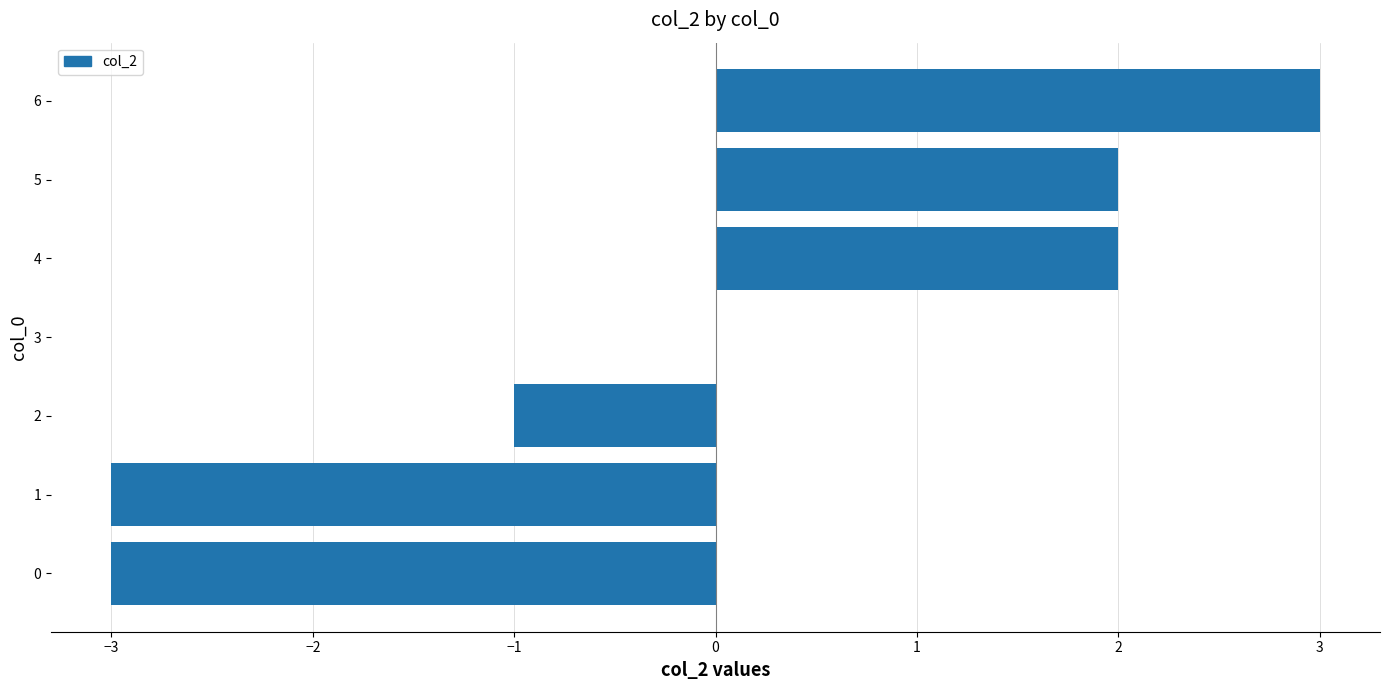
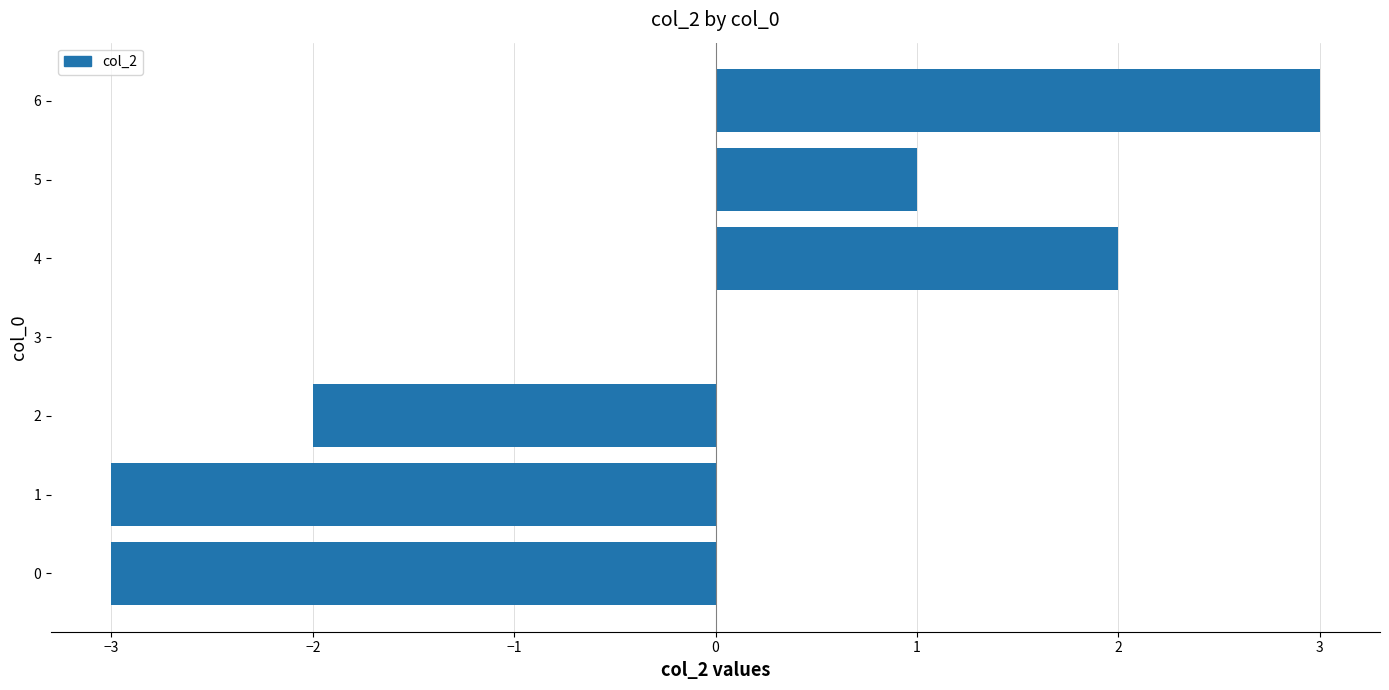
5: 2 -> 1
2: -1 -> -2
